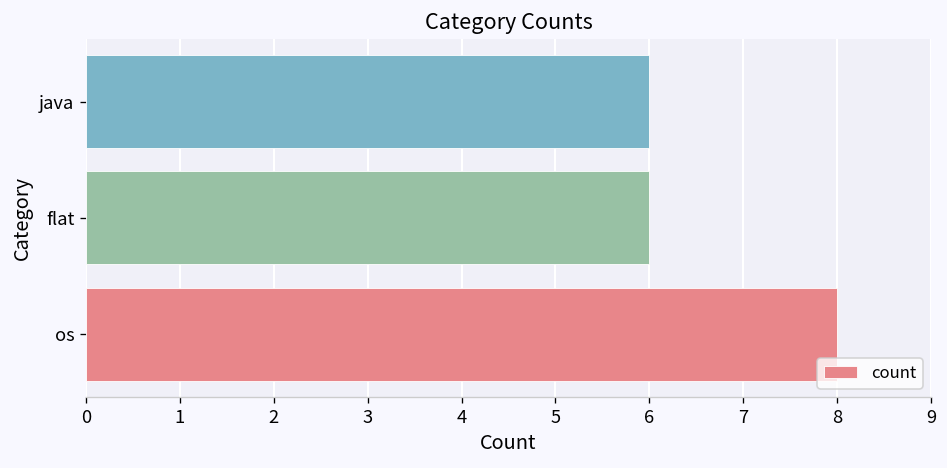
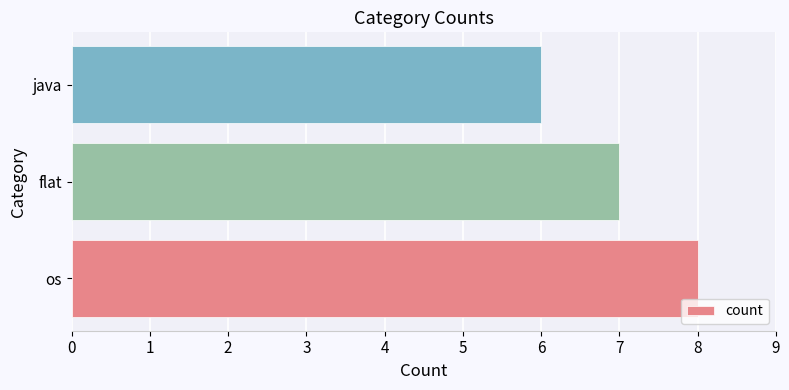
flat: 6 -> 7
